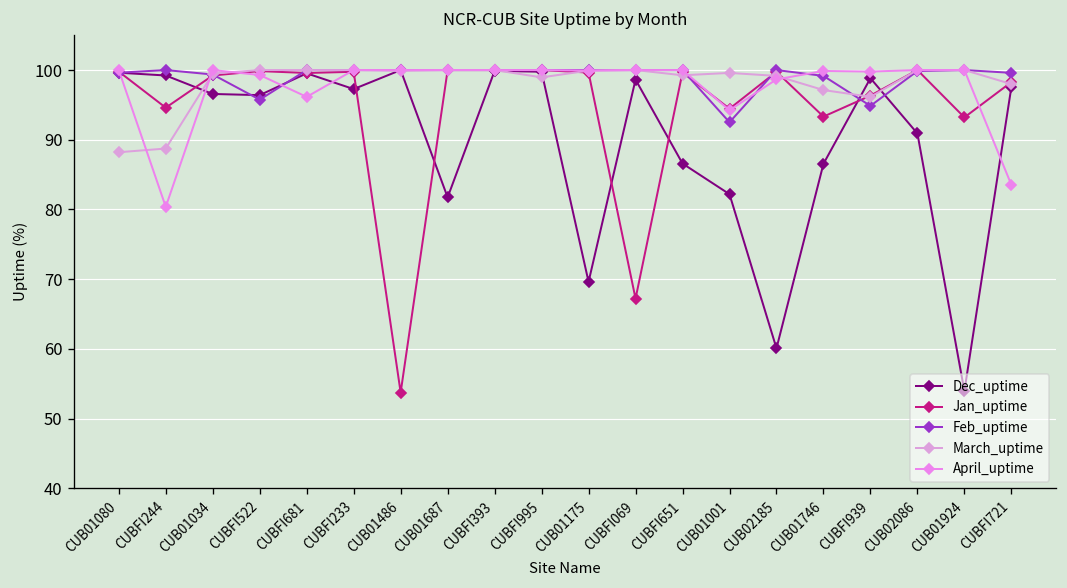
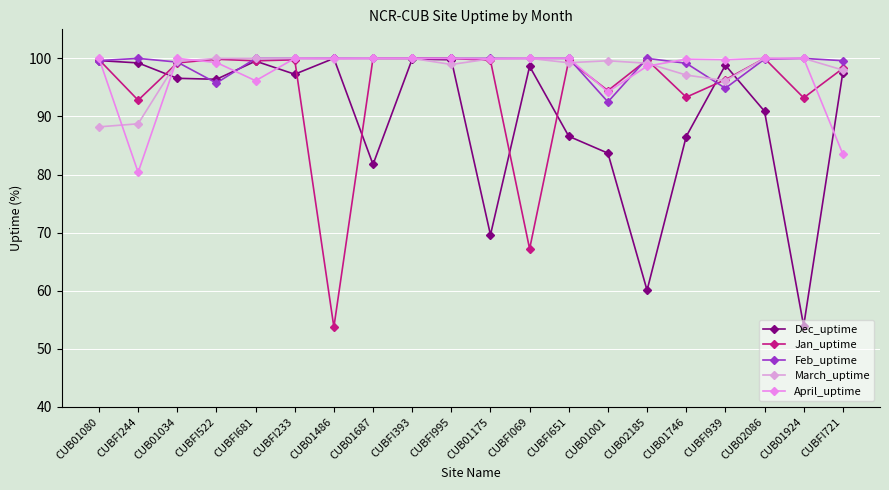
Jan_uptime, CUBFI244: 95 -> 93
Dec_uptime, CUB01001: 82 -> 84
